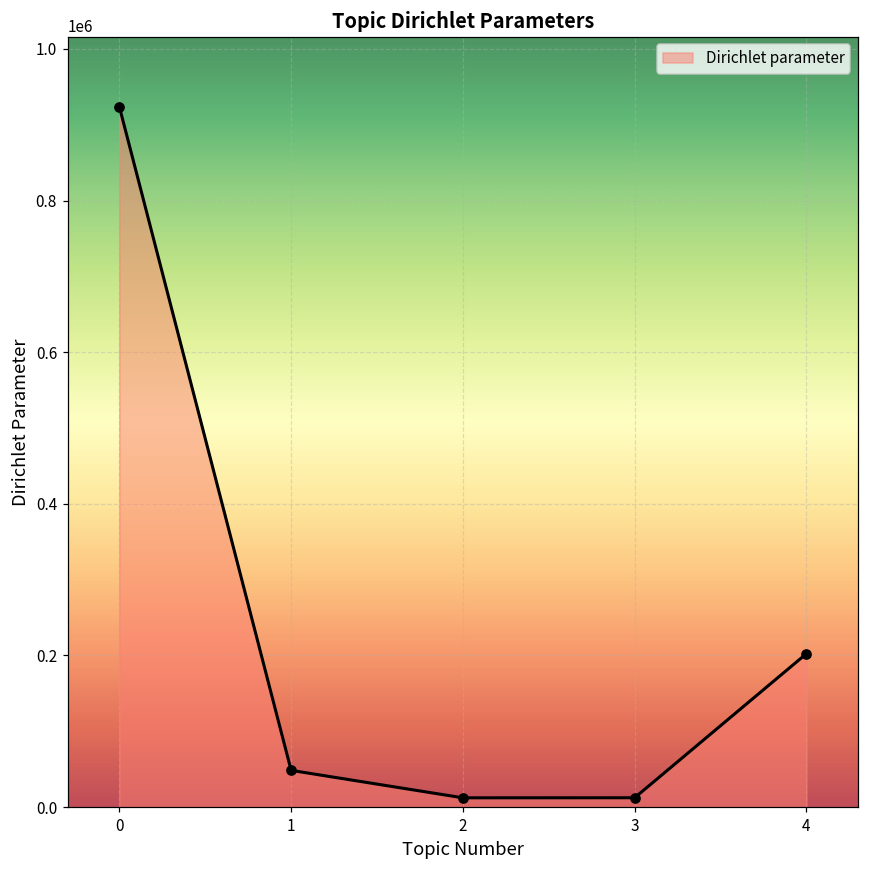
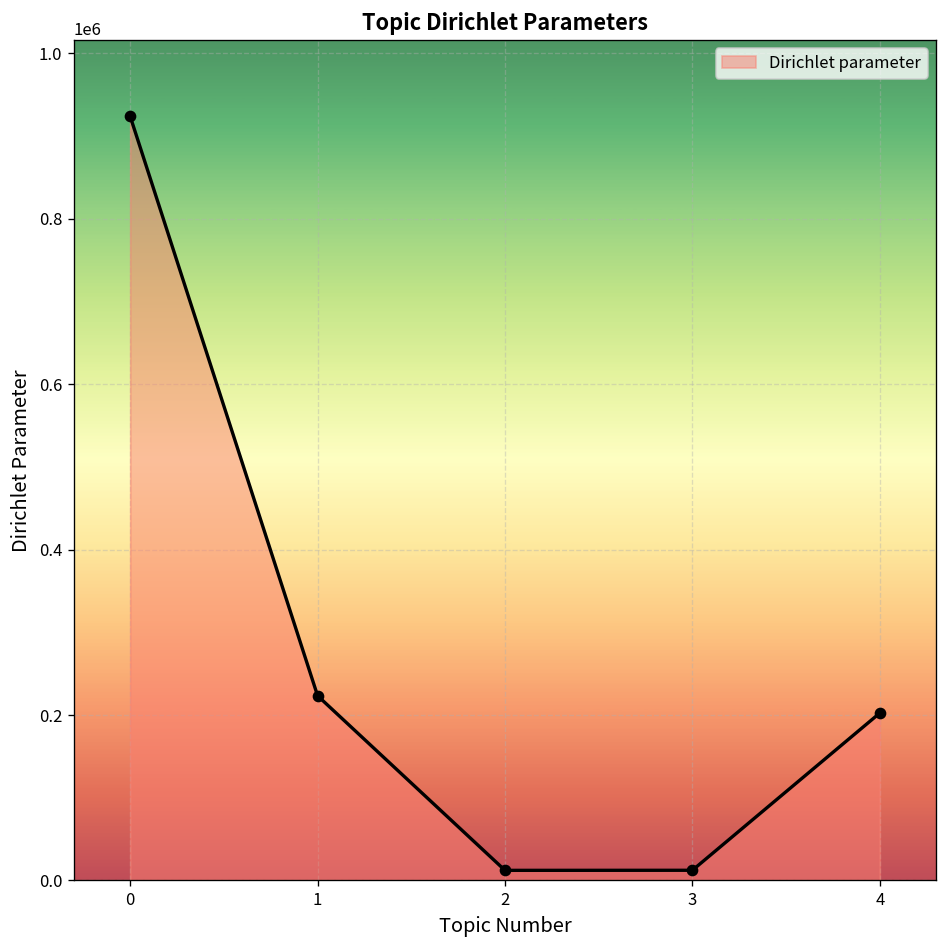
1: 50000 -> 220000
